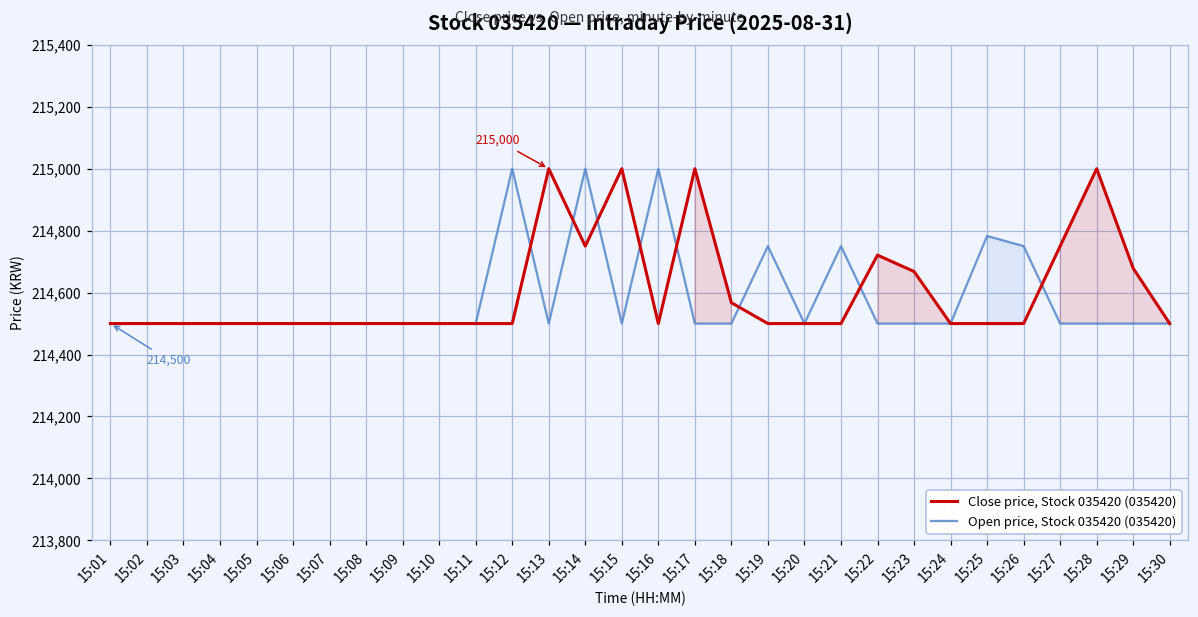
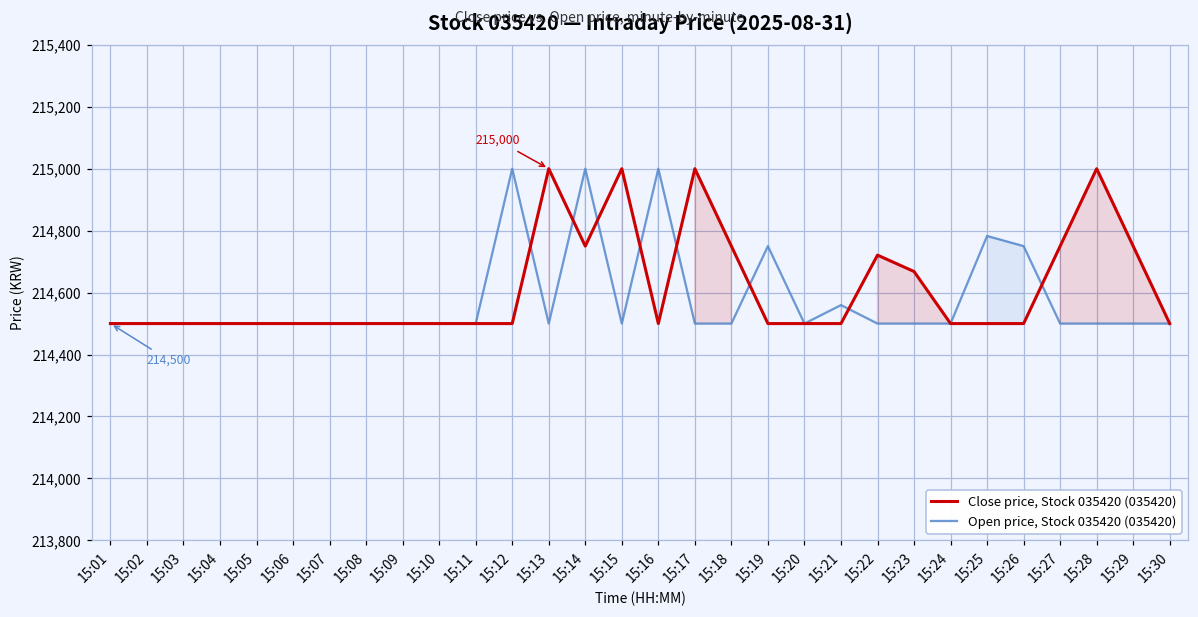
Close price, Stock 035420 (035420), 15:18: 214,570 -> 214,750
Open price, Stock 035420 (035420), 15:21: 214,750 -> 214,560
Close price, Stock 035420 (035420), 15:29: 214,680 -> 214,750
